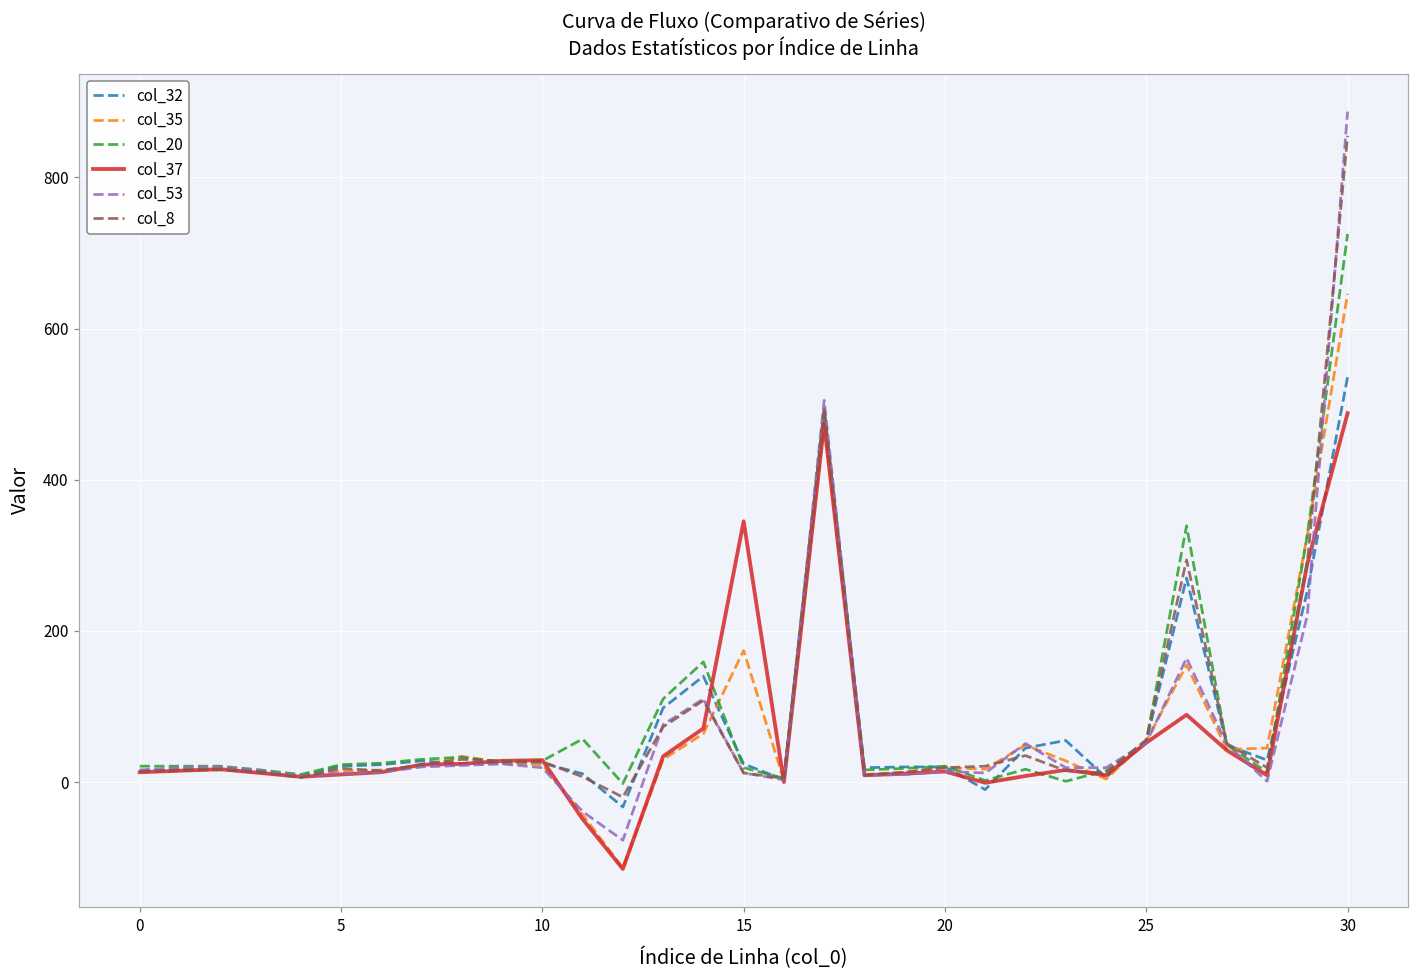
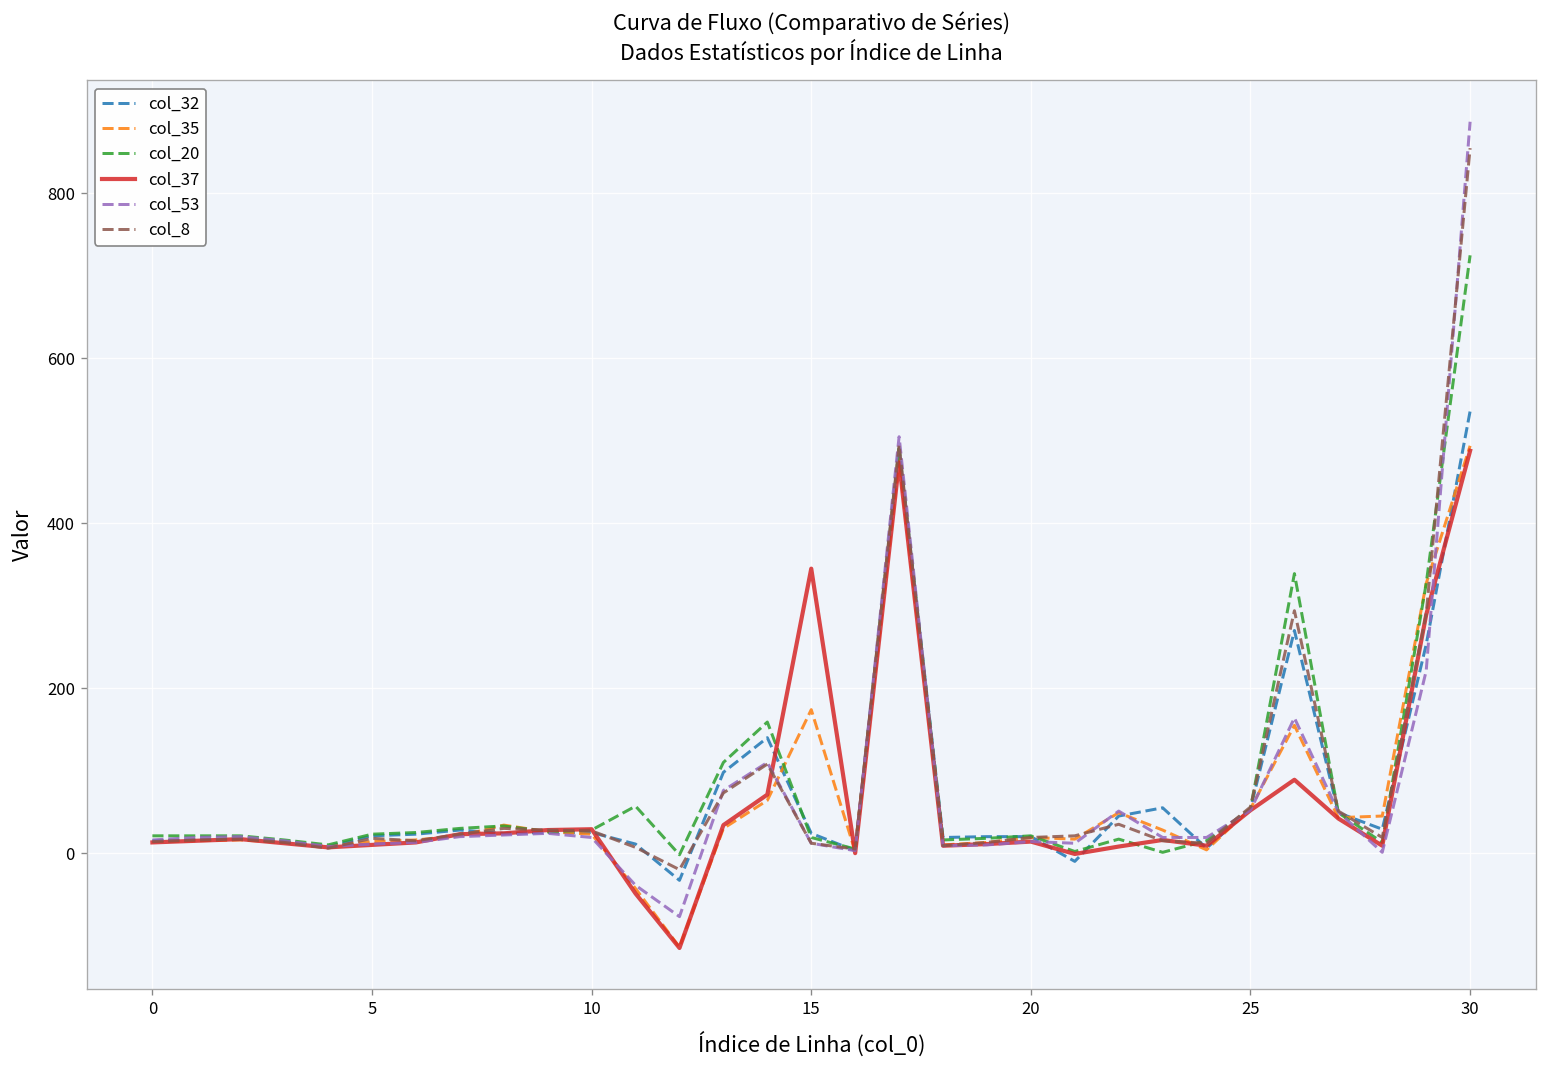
col_35, 30: 650 -> 490
